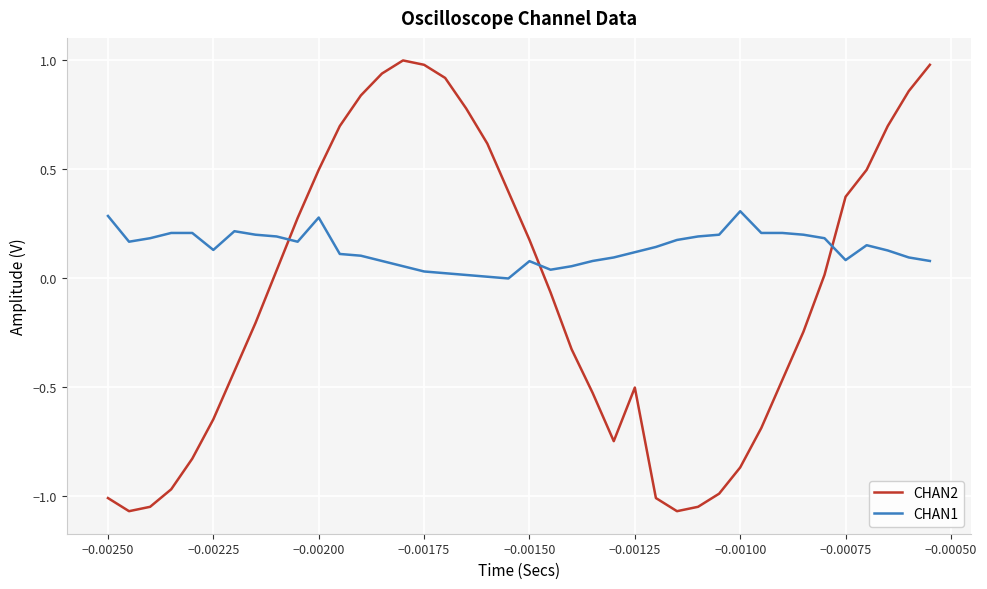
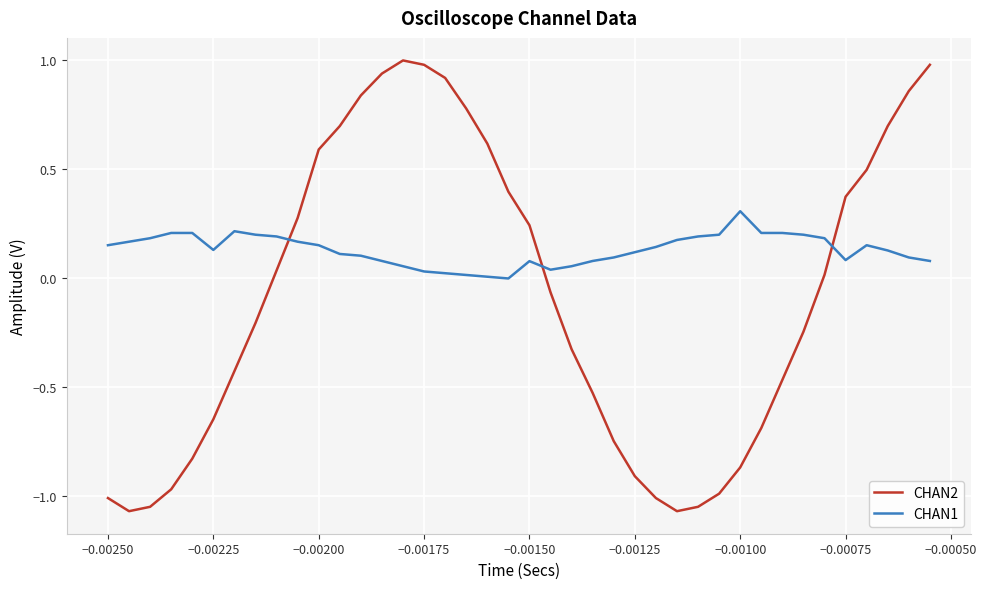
CHAN1, −0.00250: 0.28 -> 0.15
CHAN2, −0.00200: 0.50 -> 0.59
CHAN1, −0.00200: 0.28 -> 0.15
CHAN2, −0.00150: 0.18 -> 0.24
CHAN2, −0.00125: -0.50 -> -0.91
